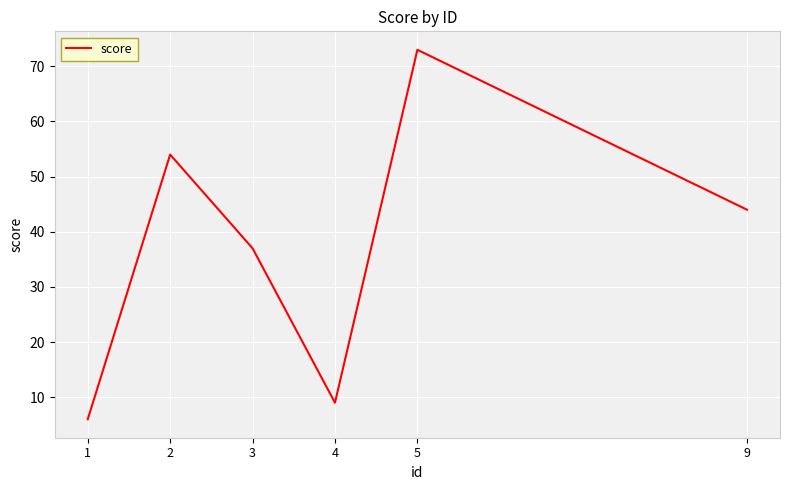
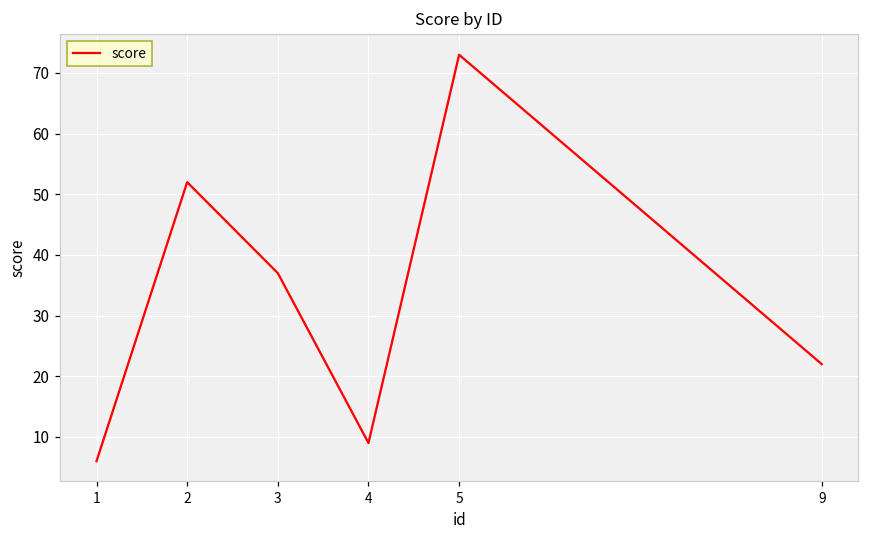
2: 54 -> 52
9: 44 -> 22
